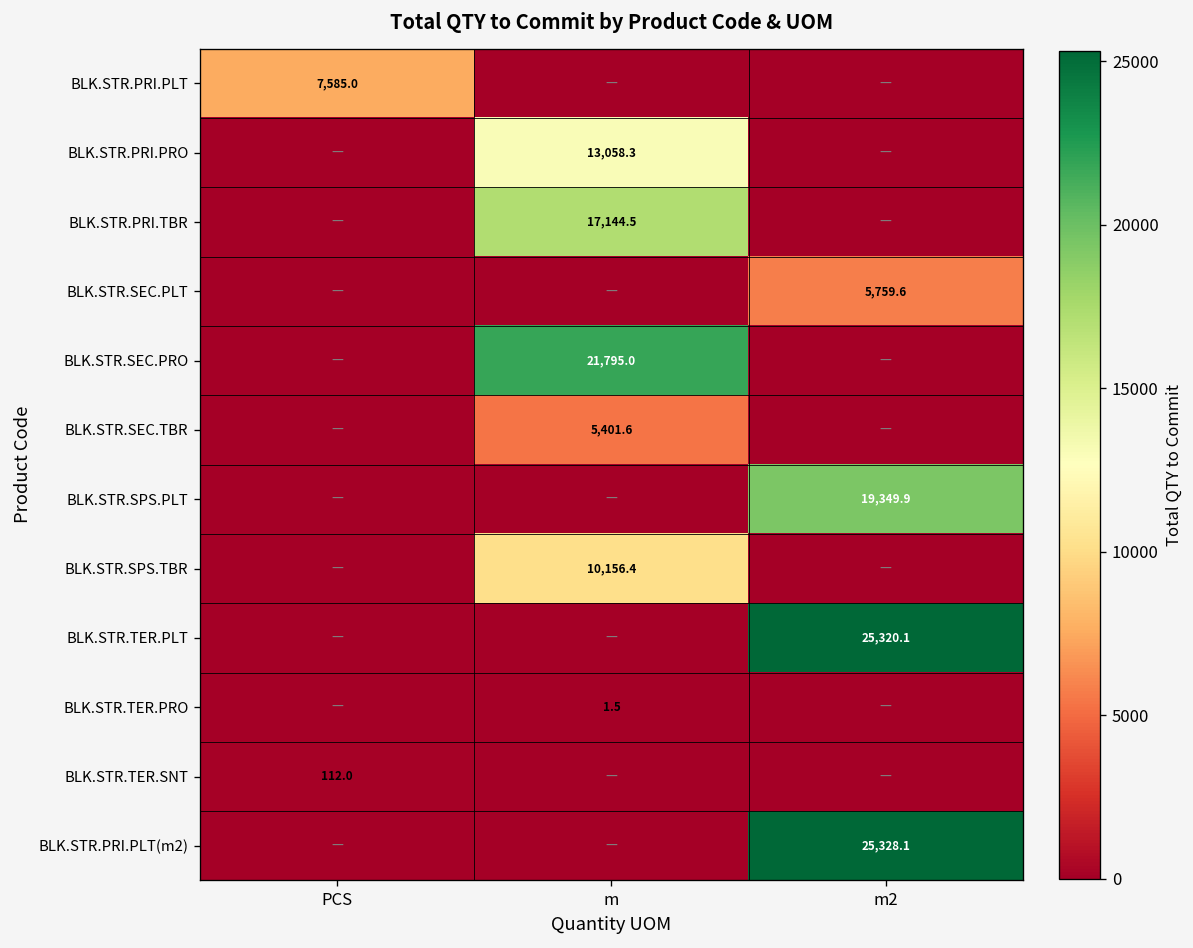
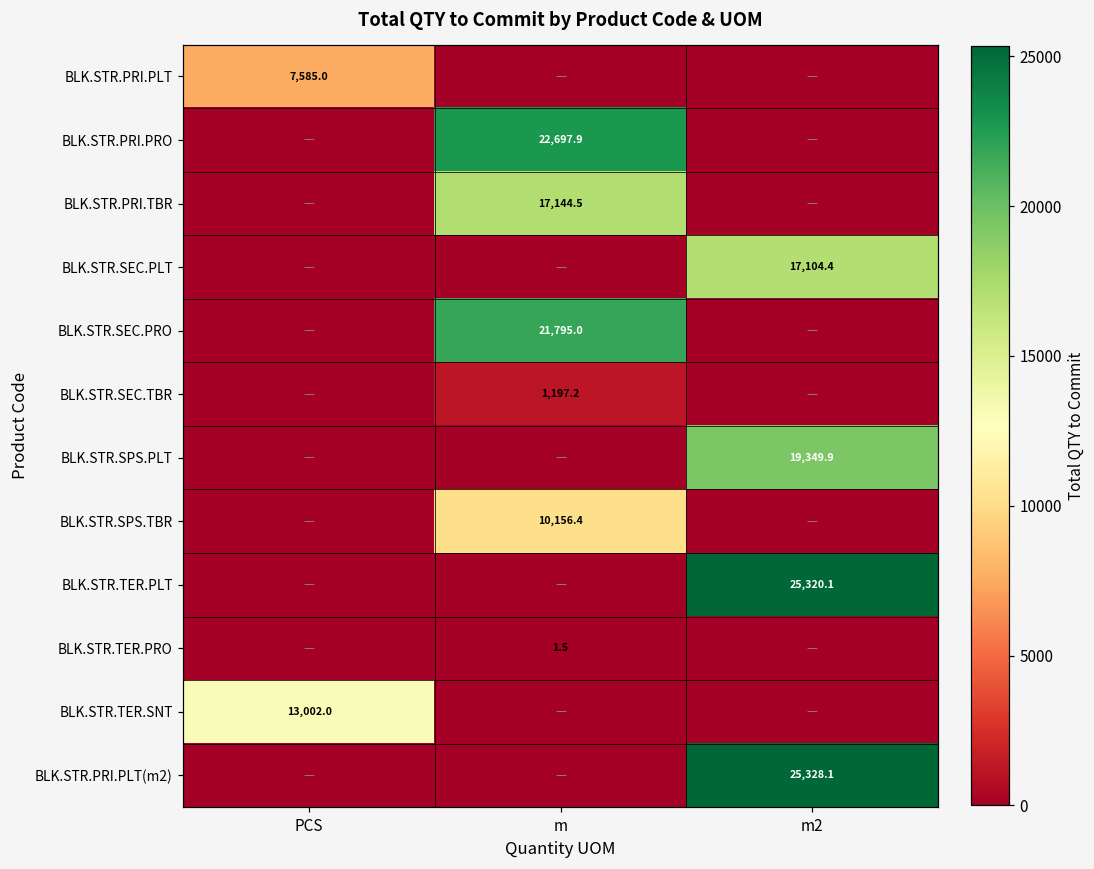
BLK.STR.PRI.PRO, m: 13,058.3 -> 22,697.9
BLK.STR.SEC.PLT, m2: 5,759.6 -> 17,104.4
BLK.STR.SEC.TBR, m: 5,401.6 -> 1,197.2
BLK.STR.TER.SNT, PCS: 112.0 -> 13,002.0
